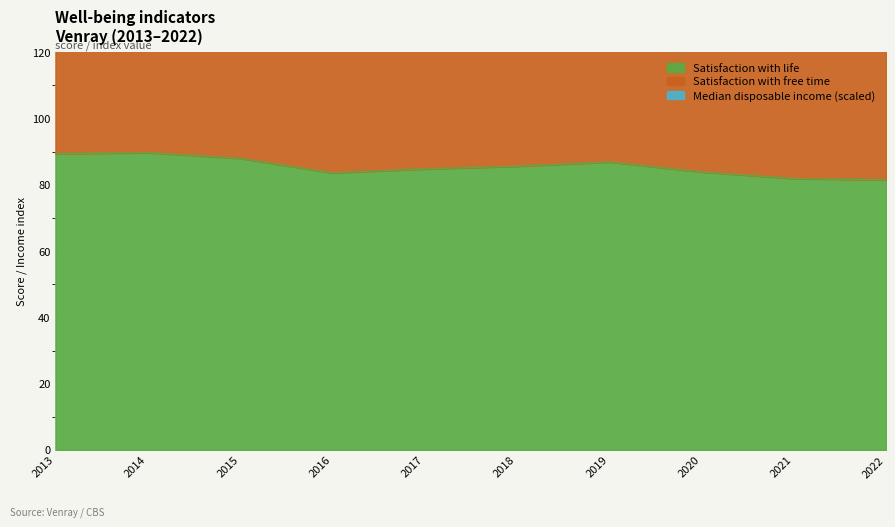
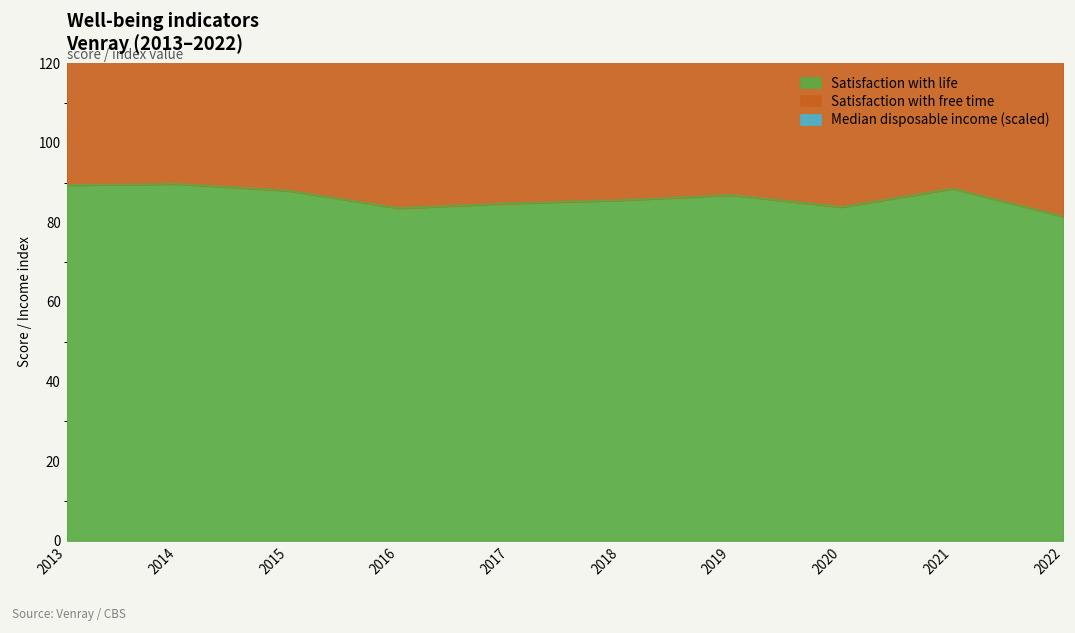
Satisfaction with life, 2021: 82 -> 89
